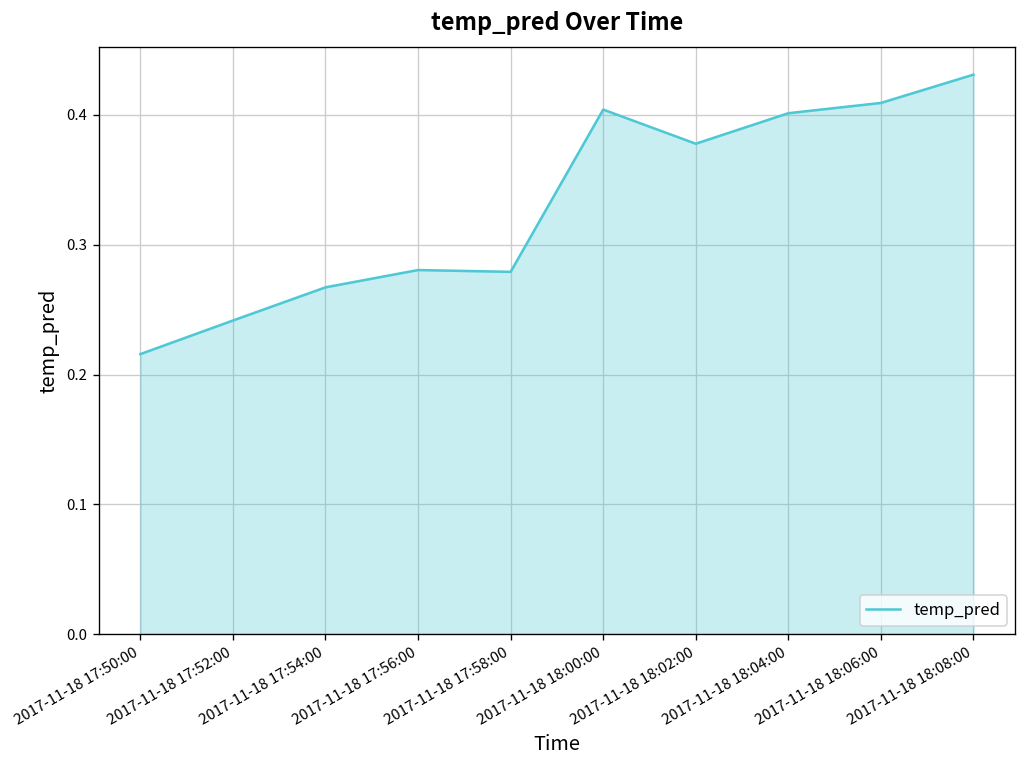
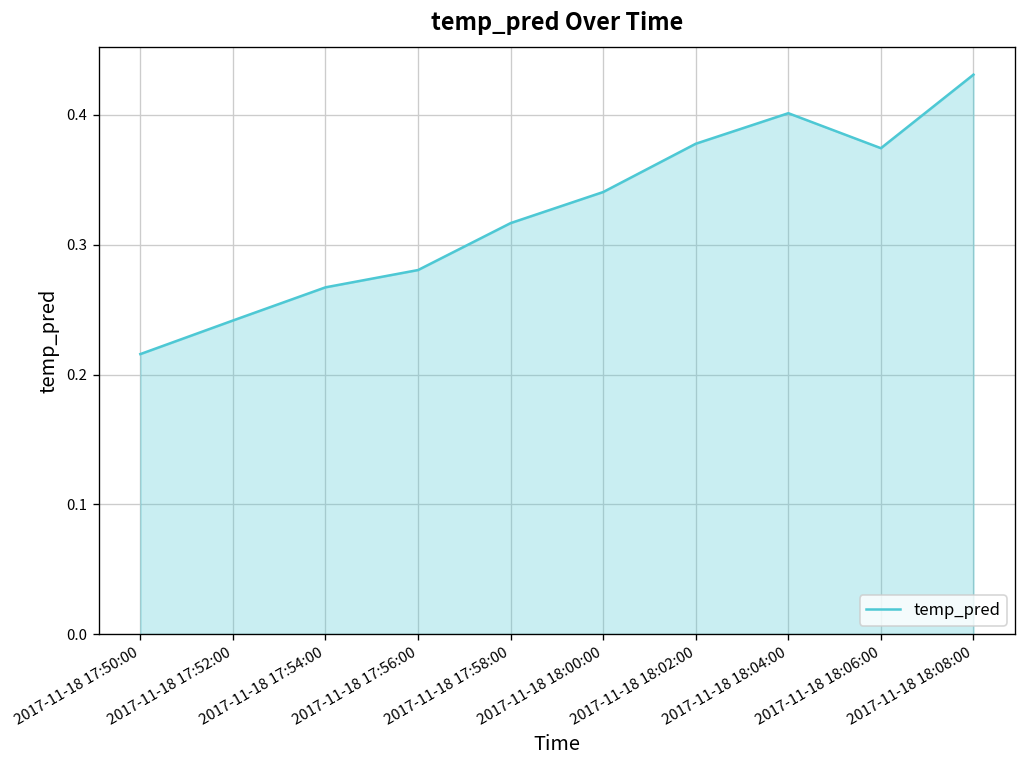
2017-11-18 17:58:00: 0.279 -> 0.317
2017-11-18 18:00:00: 0.404 -> 0.341
2017-11-18 18:06:00: 0.409 -> 0.374
